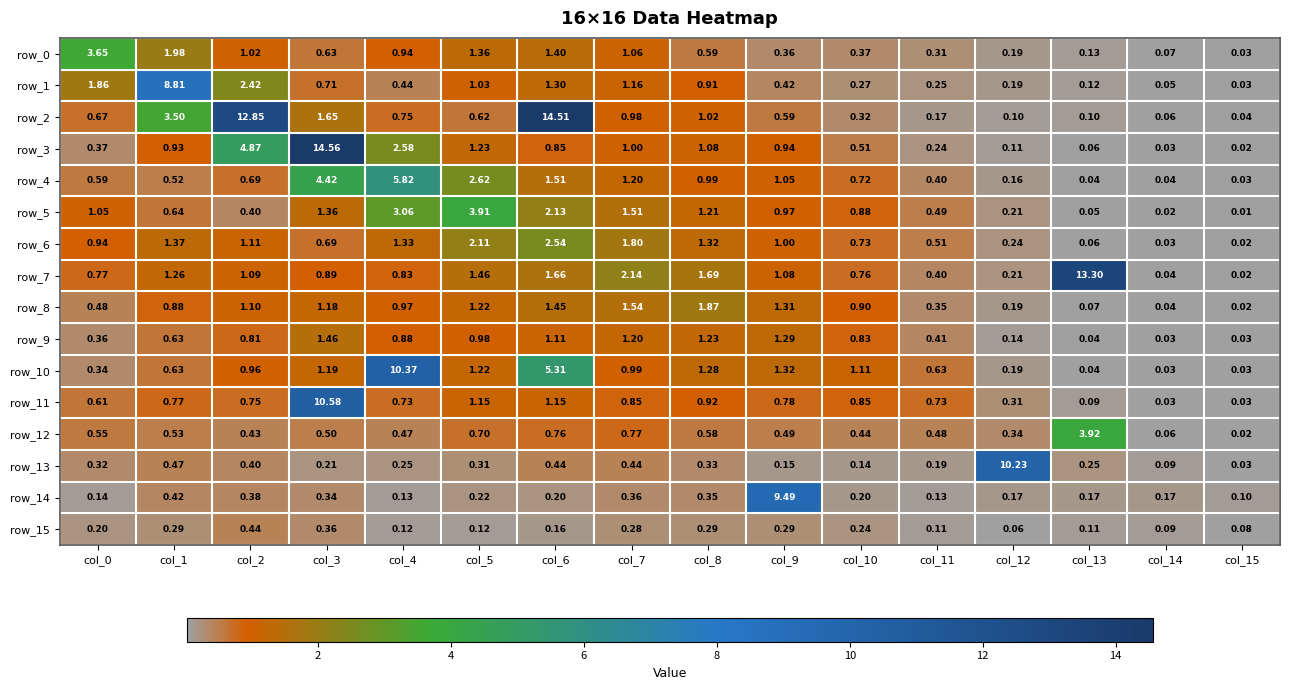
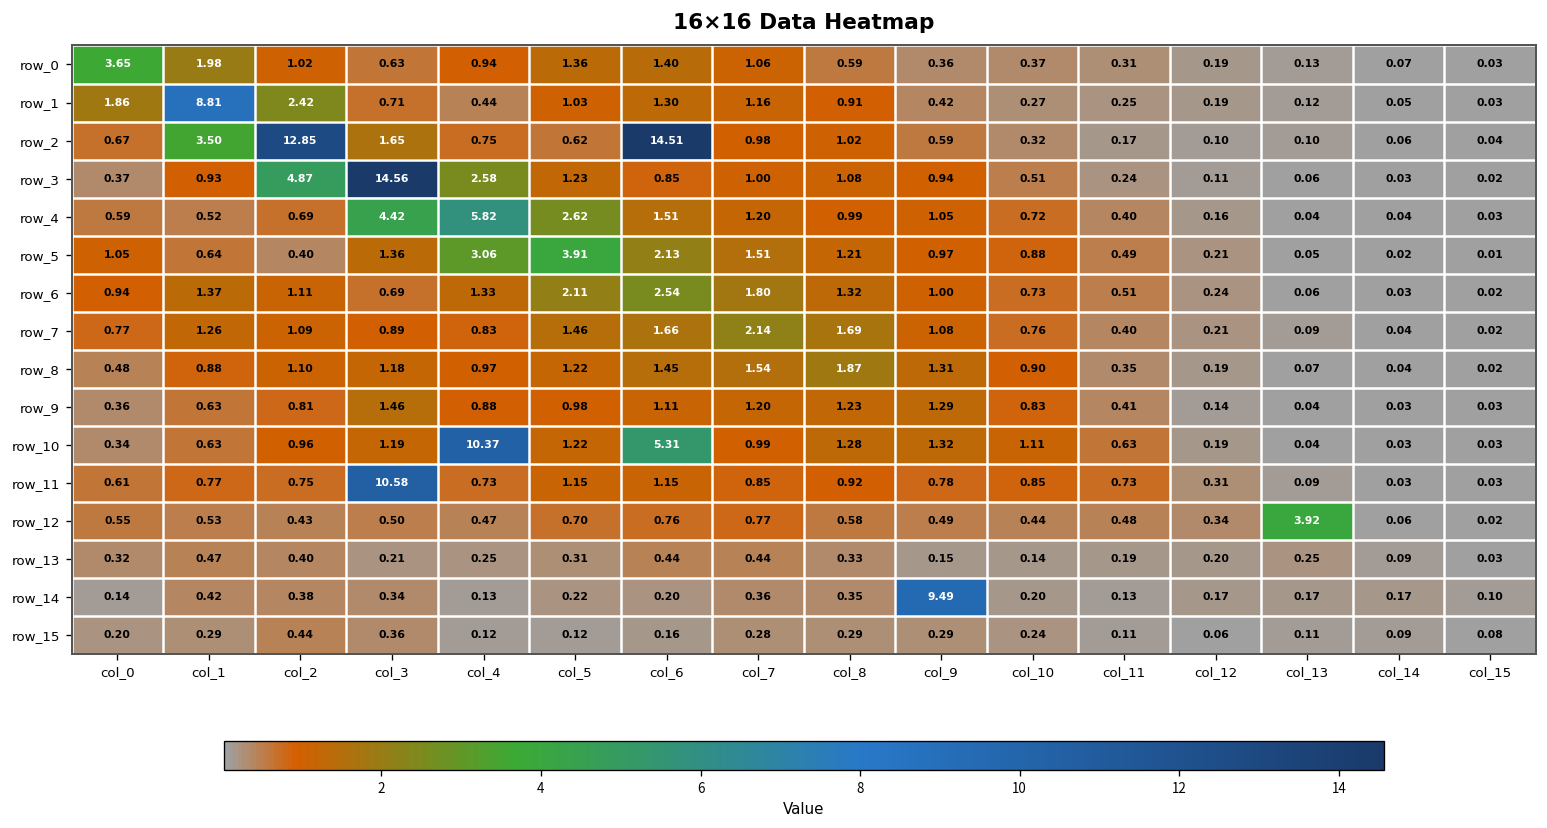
row_7, col_13: 13.30 -> 0.09
row_13, col_12: 10.23 -> 0.20
